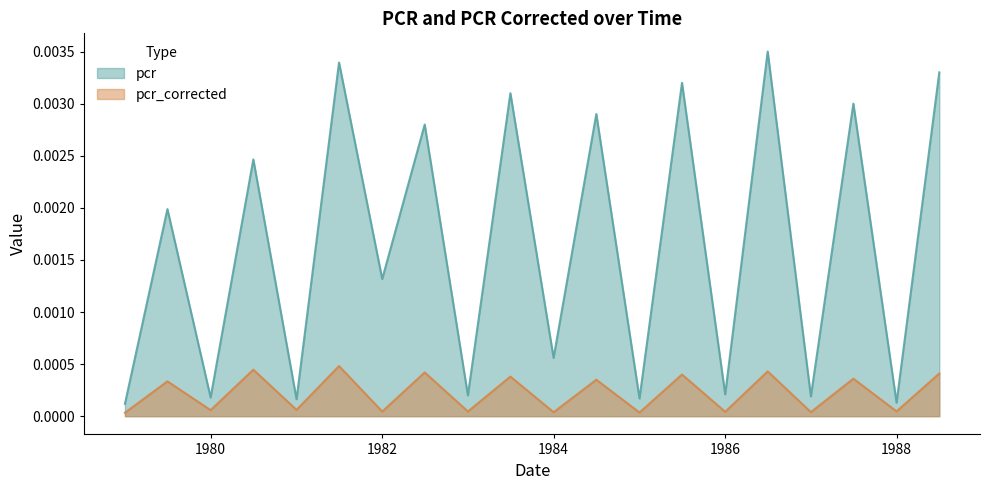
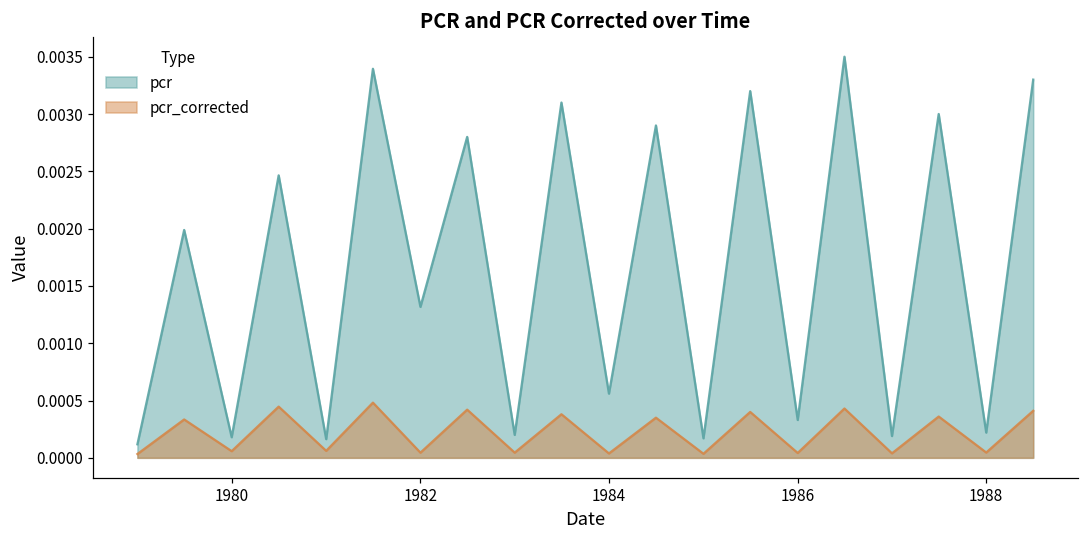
pcr, 1986: 0.00021 -> 0.00033
pcr, 1988: 0.00013 -> 0.00022
